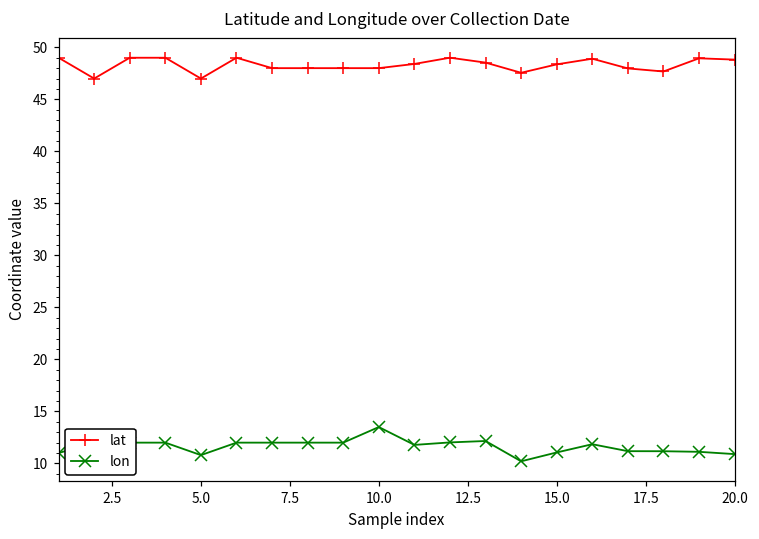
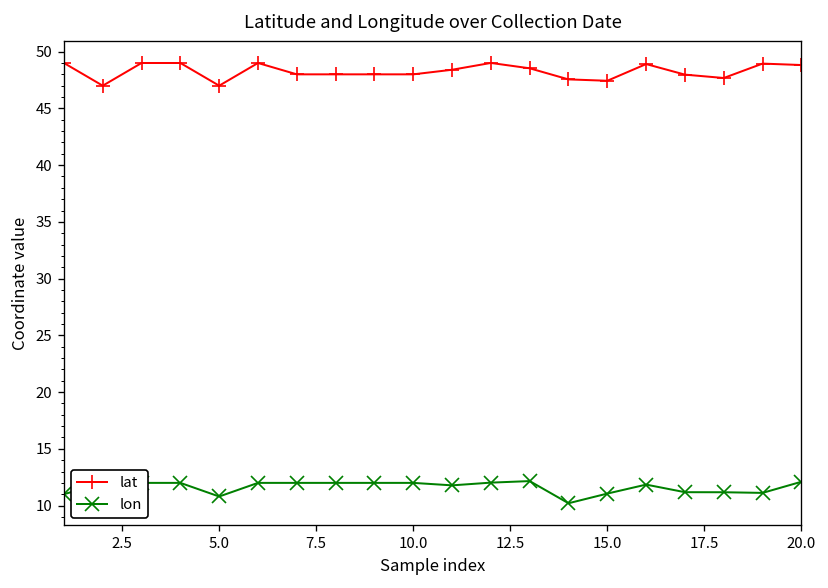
lon, 10.0: 14 -> 12
lat, 15.0: 48 -> 47
lon, 20.0: 11 -> 12
